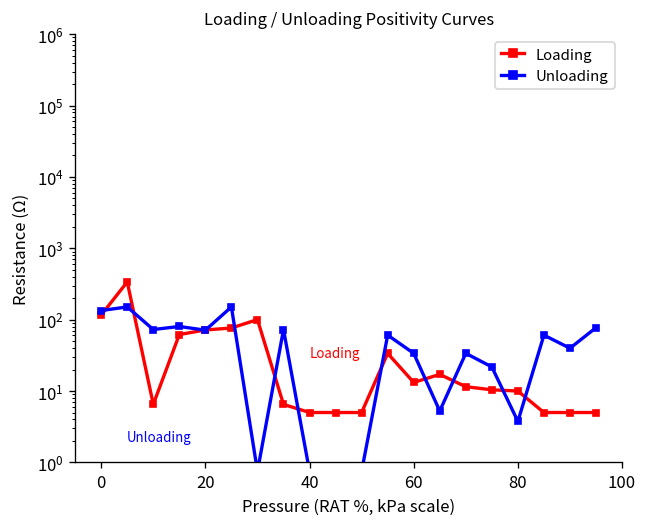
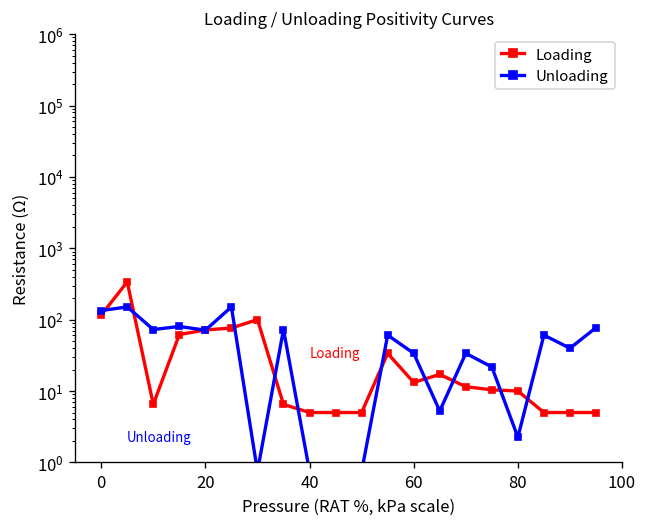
Unloading, 80: 4 -> 2.3
